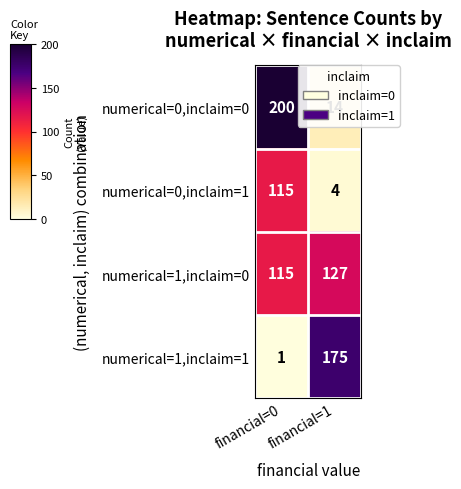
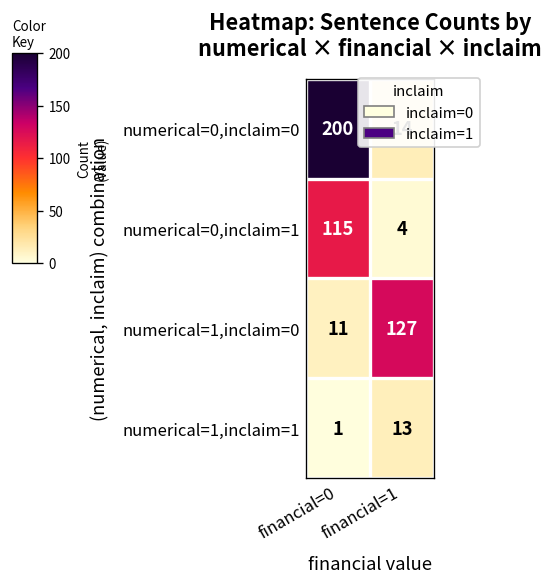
numerical=1,inclaim=0, financial=0: 115 -> 11
numerical=1,inclaim=1, financial=1: 175 -> 13
